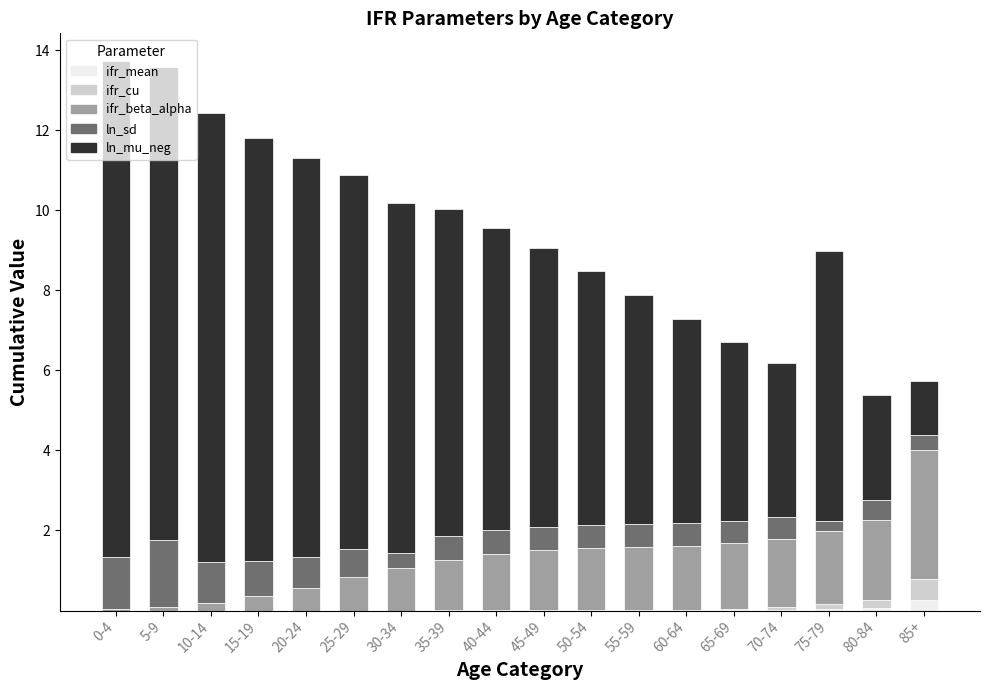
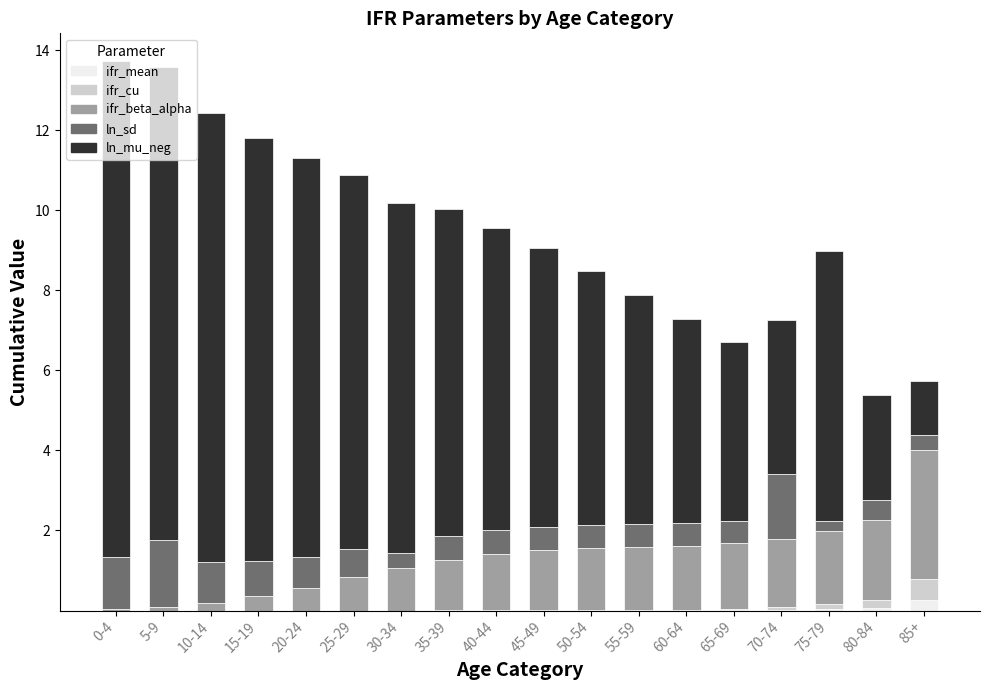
ln_sd, 70-74: 0.5 -> 1.6
